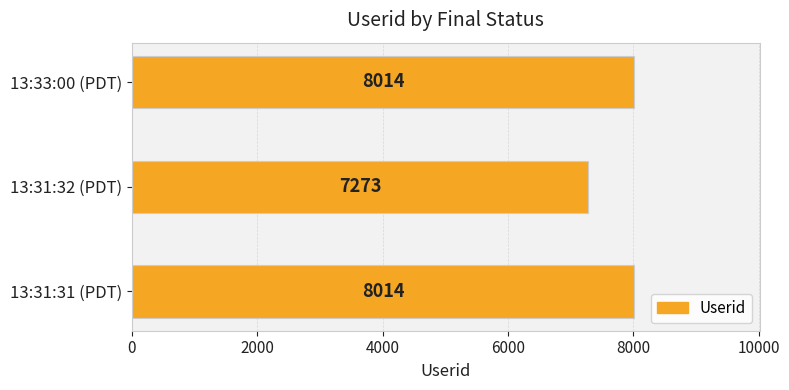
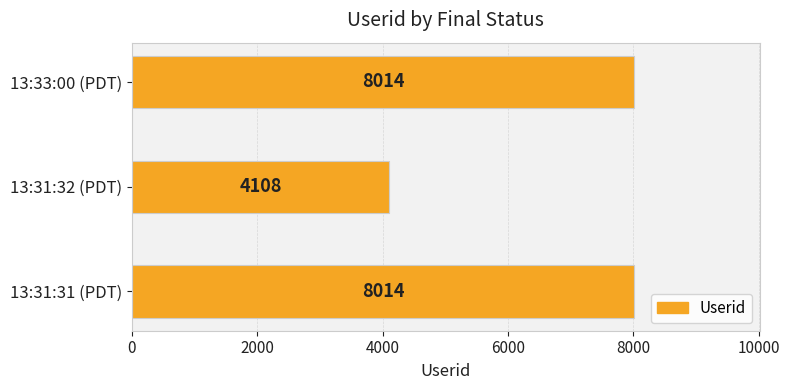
13:31:32 (PDT): 7273 -> 4108
